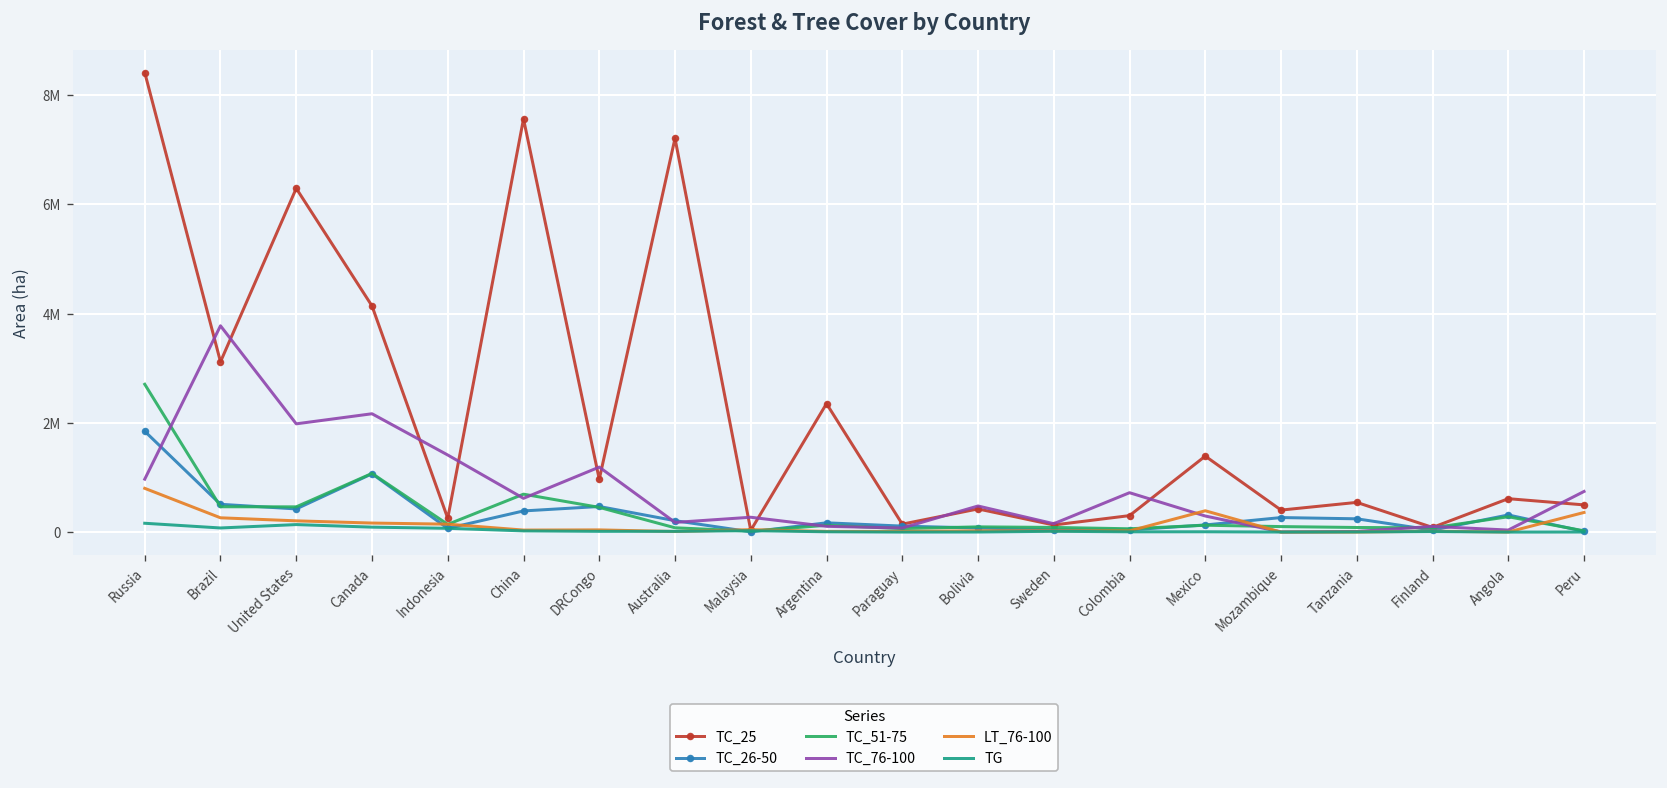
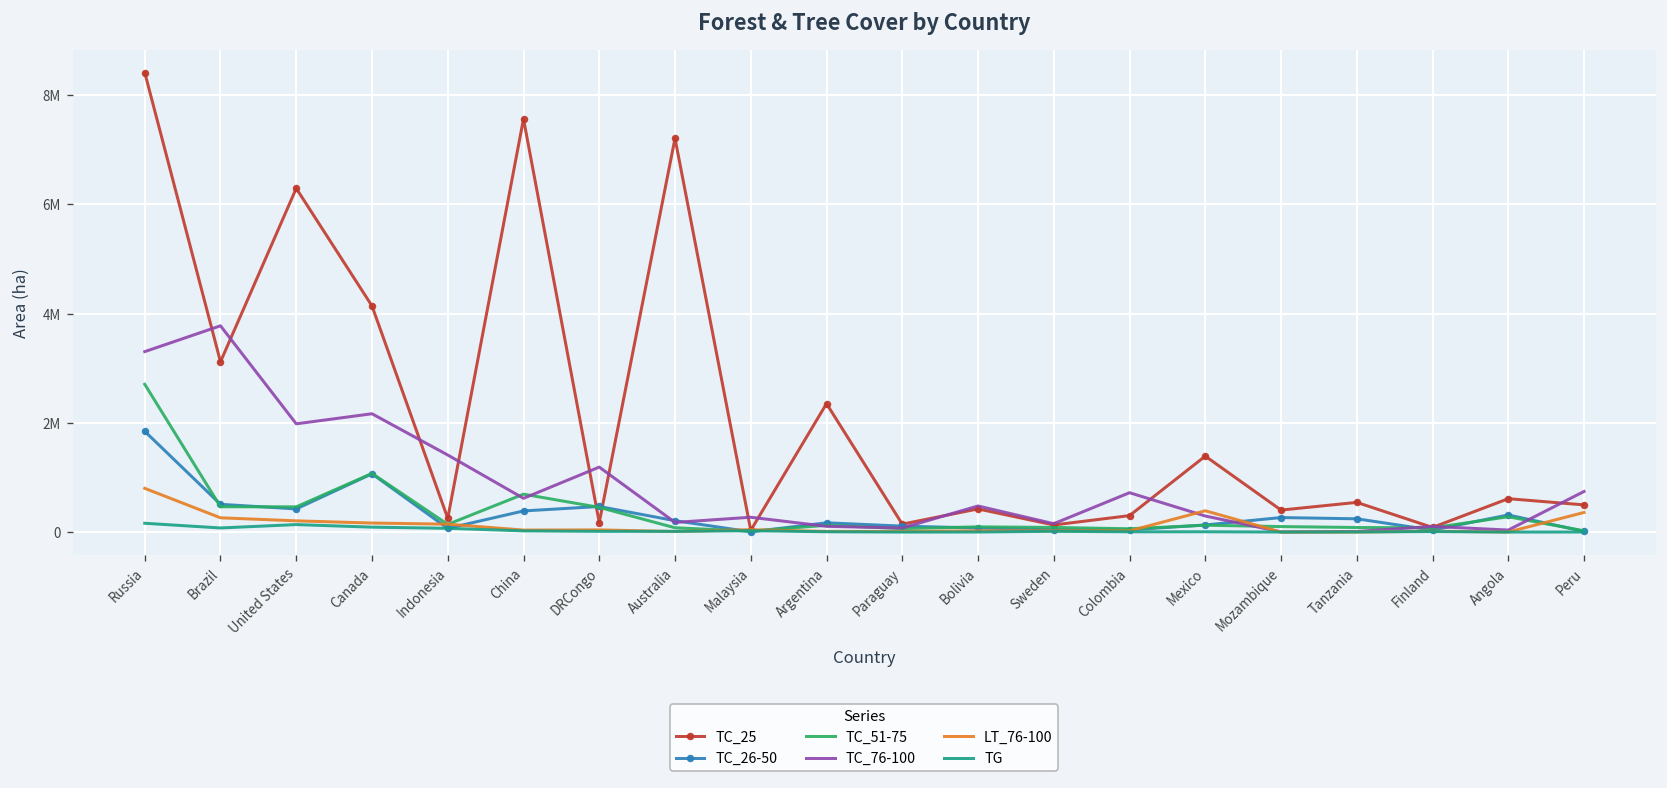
TC_76-100, Russia: 1000000 -> 3300000
TC_25, DRCongo: 1000000 -> 200000
